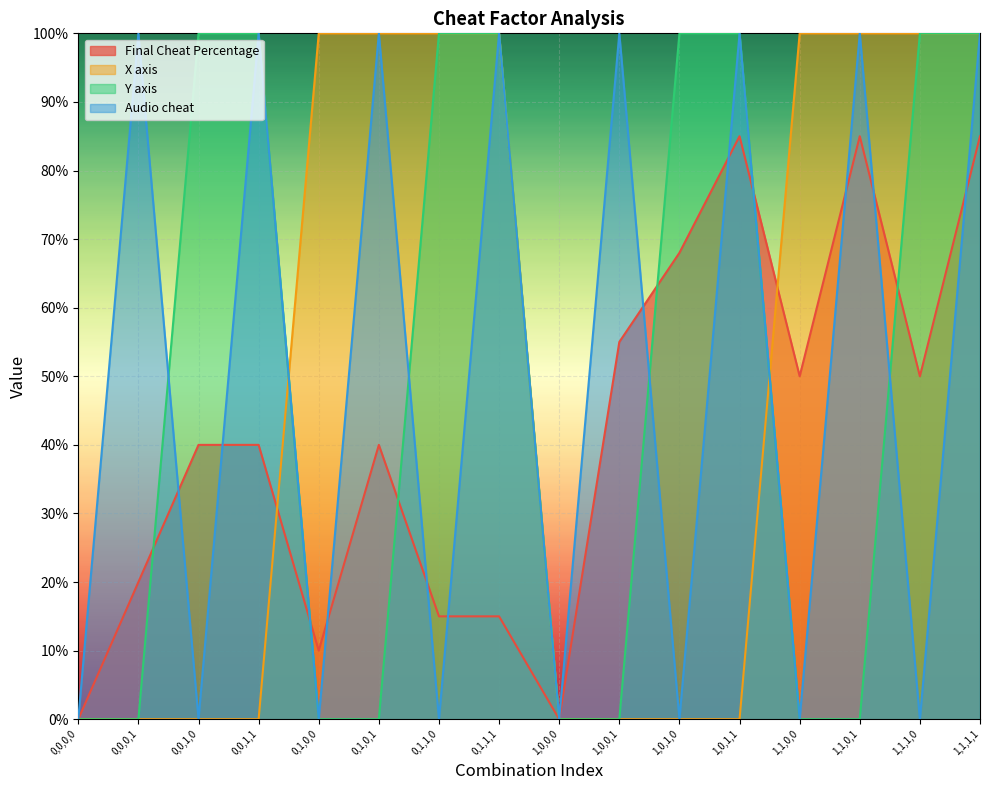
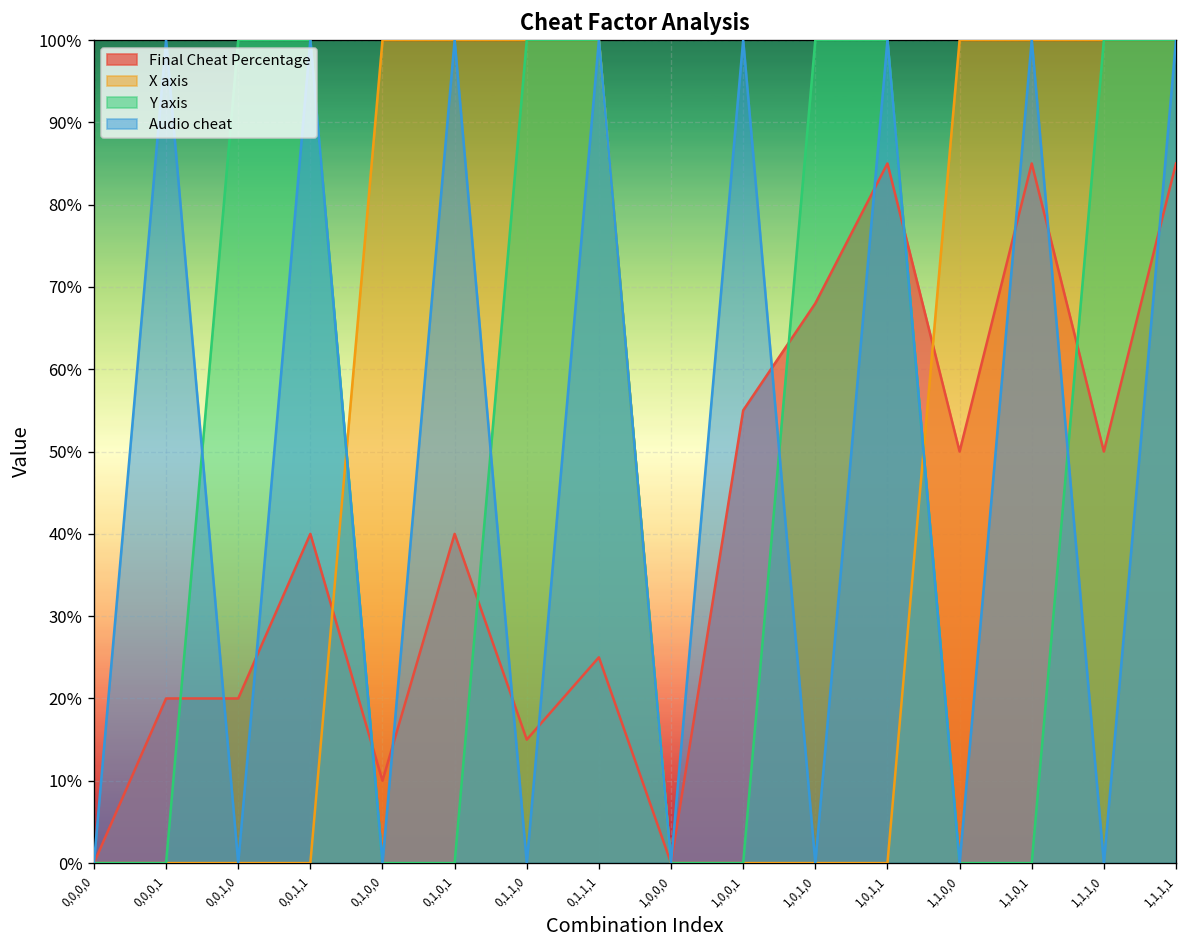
Final Cheat Percentage, 0,0,1,0: 40% -> 20%
Final Cheat Percentage, 0,1,1,1: 15% -> 25%
